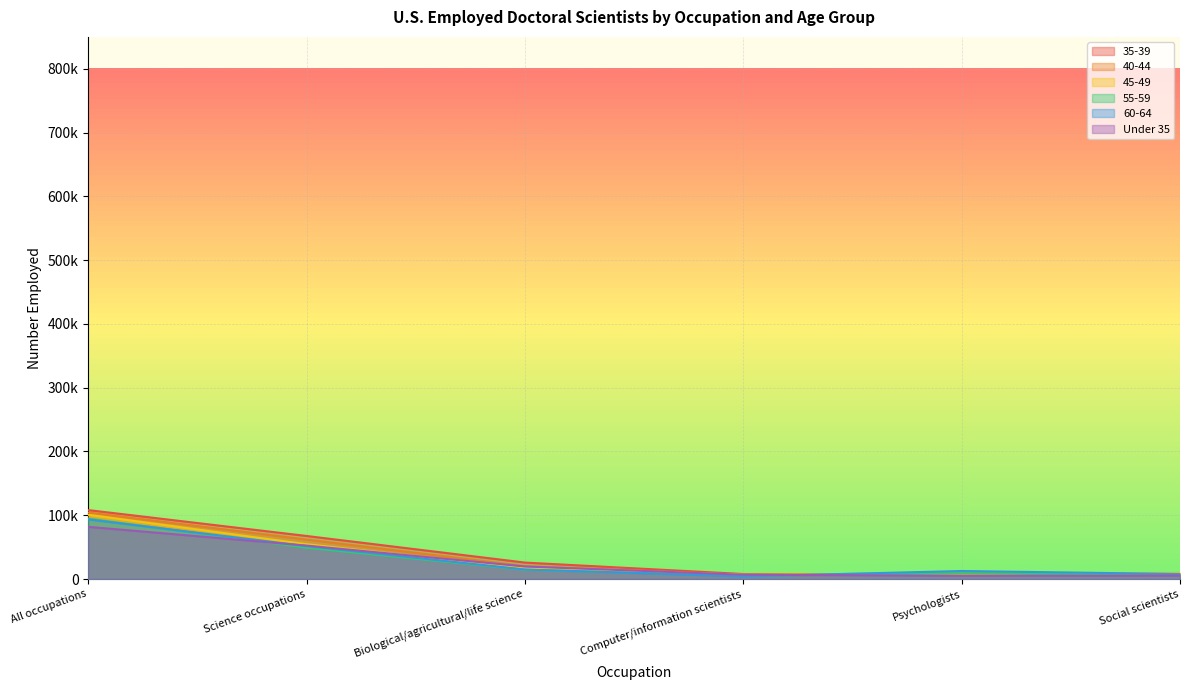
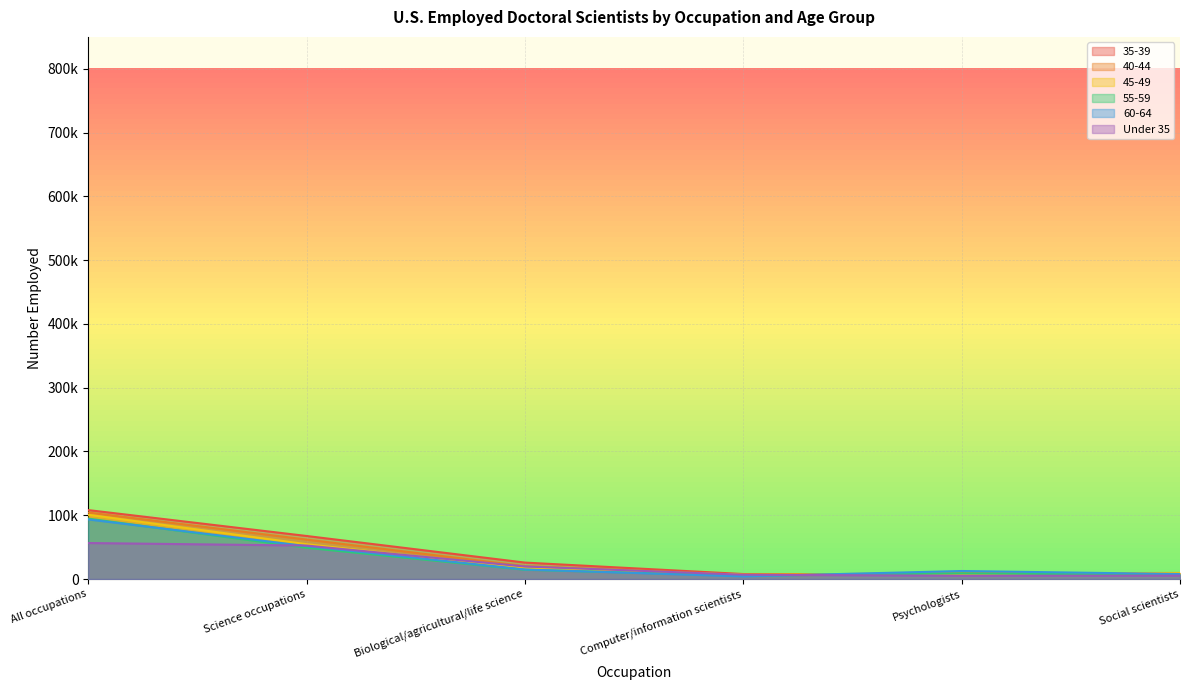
Under 35, All occupations: 80000 -> 60000
